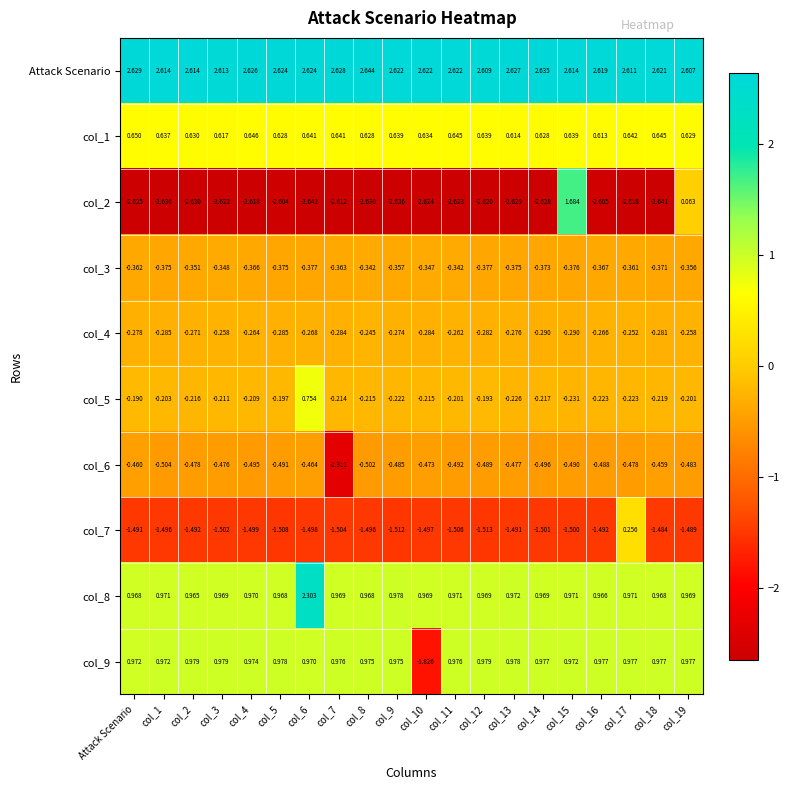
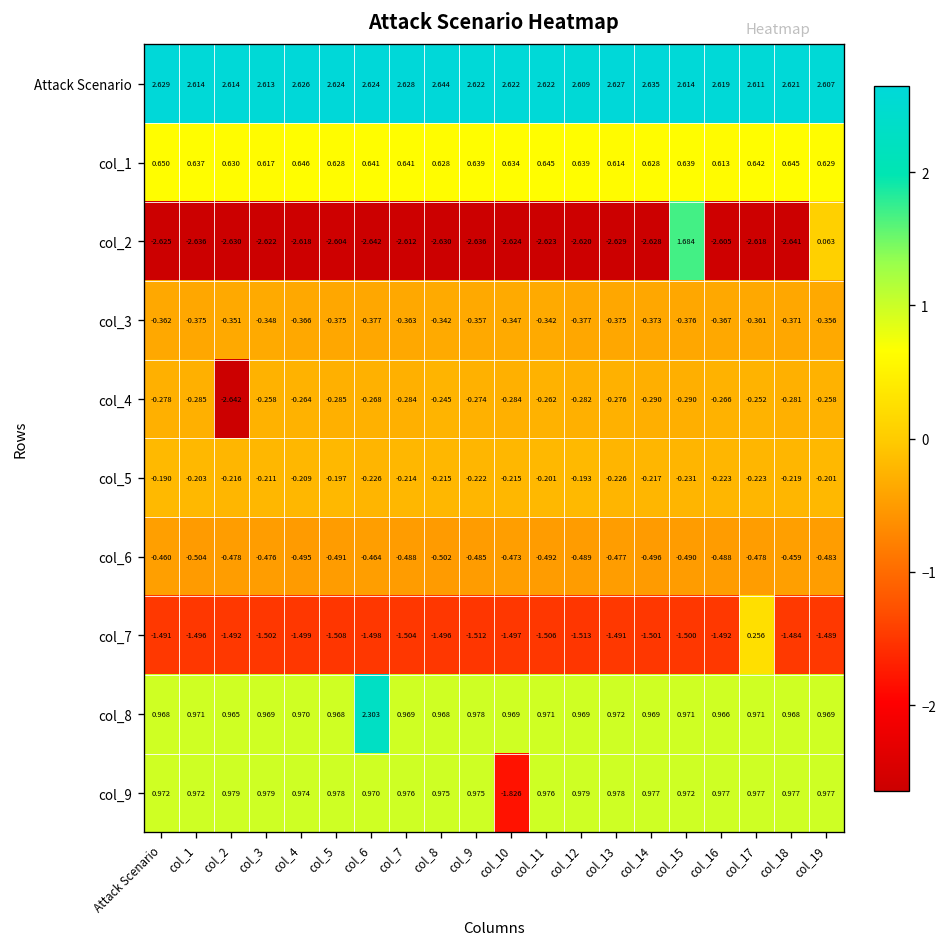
col_4, col_2: -0.271 -> -2.642
col_5, col_6: 0.754 -> -0.226
col_6, col_7: -2.311 -> -0.488
